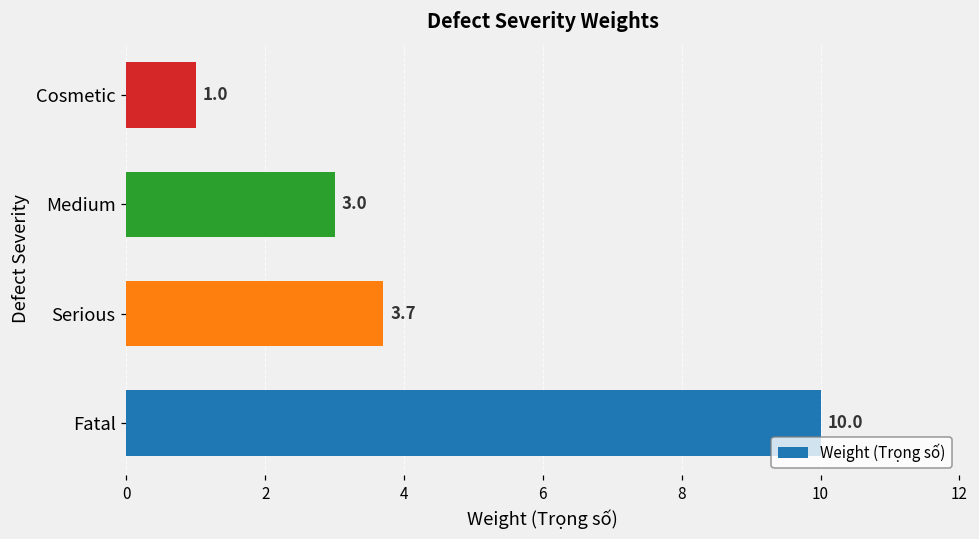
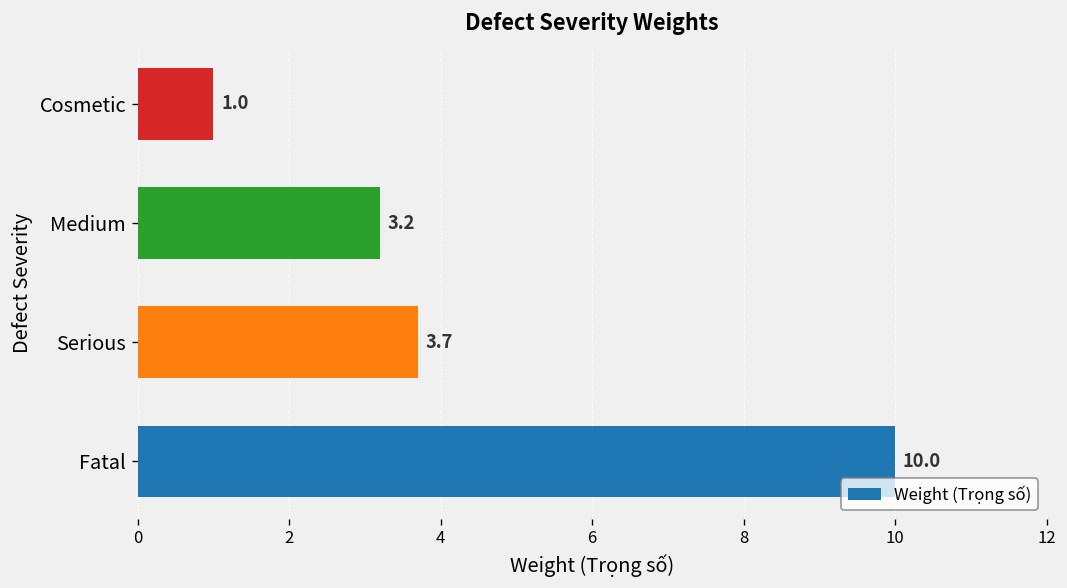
Medium: 3.0 -> 3.2
